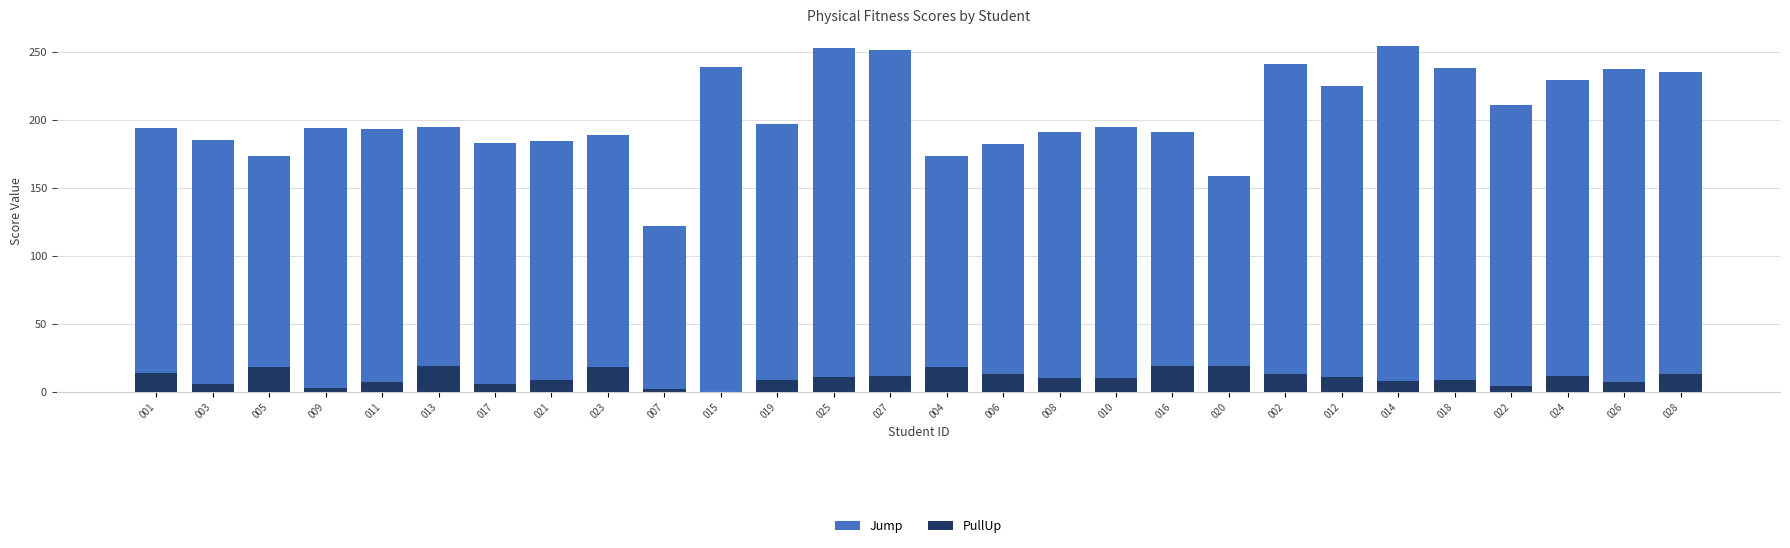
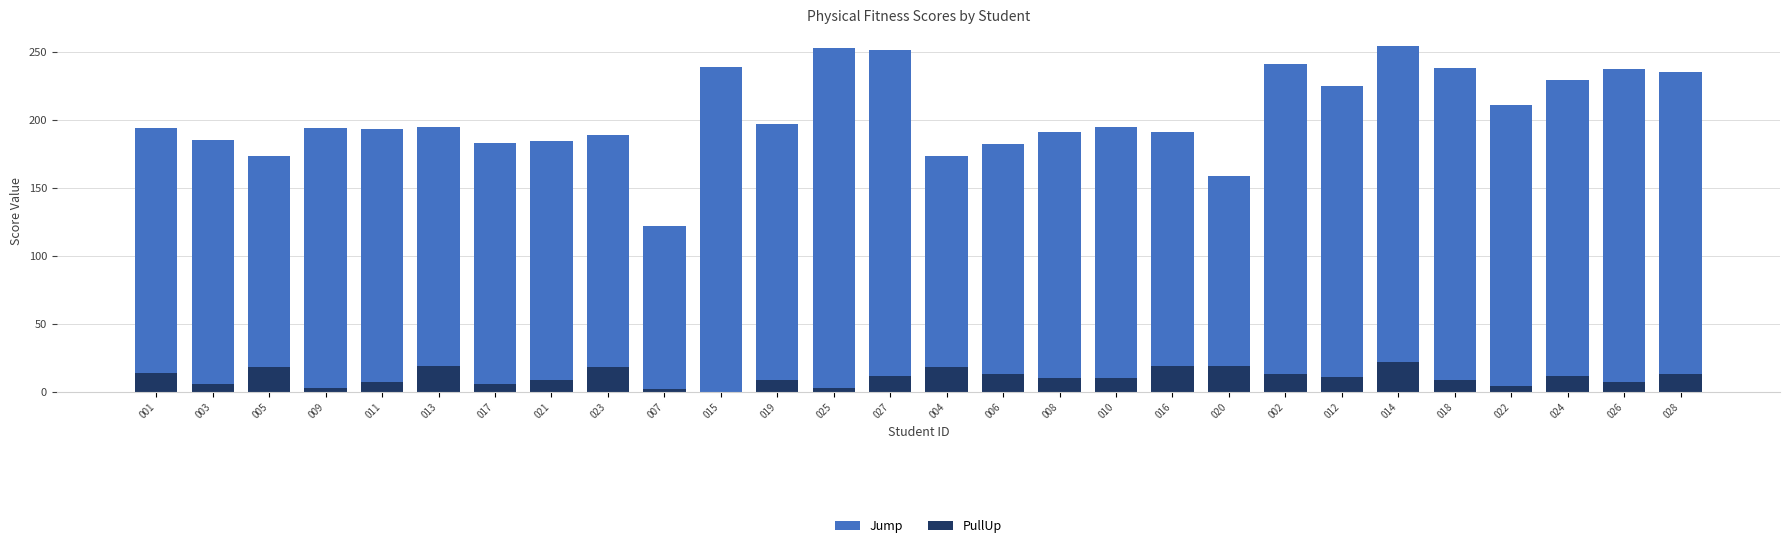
PullUp, 025: 11 -> 3
PullUp, 014: 8 -> 22
